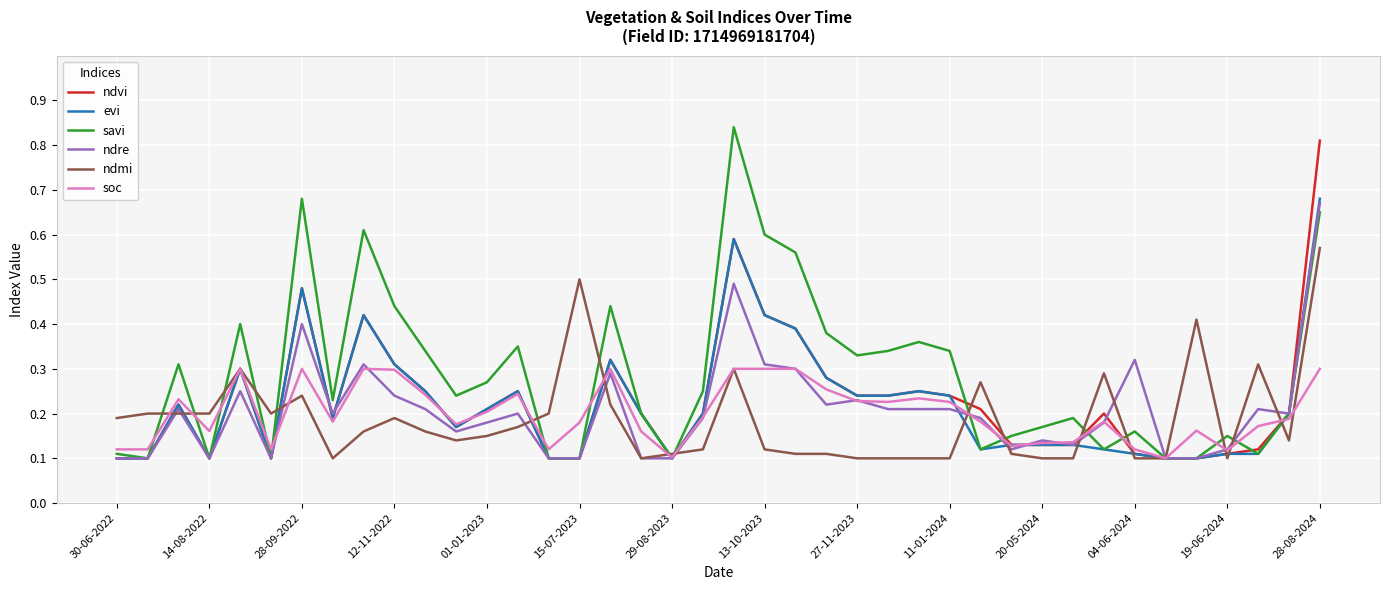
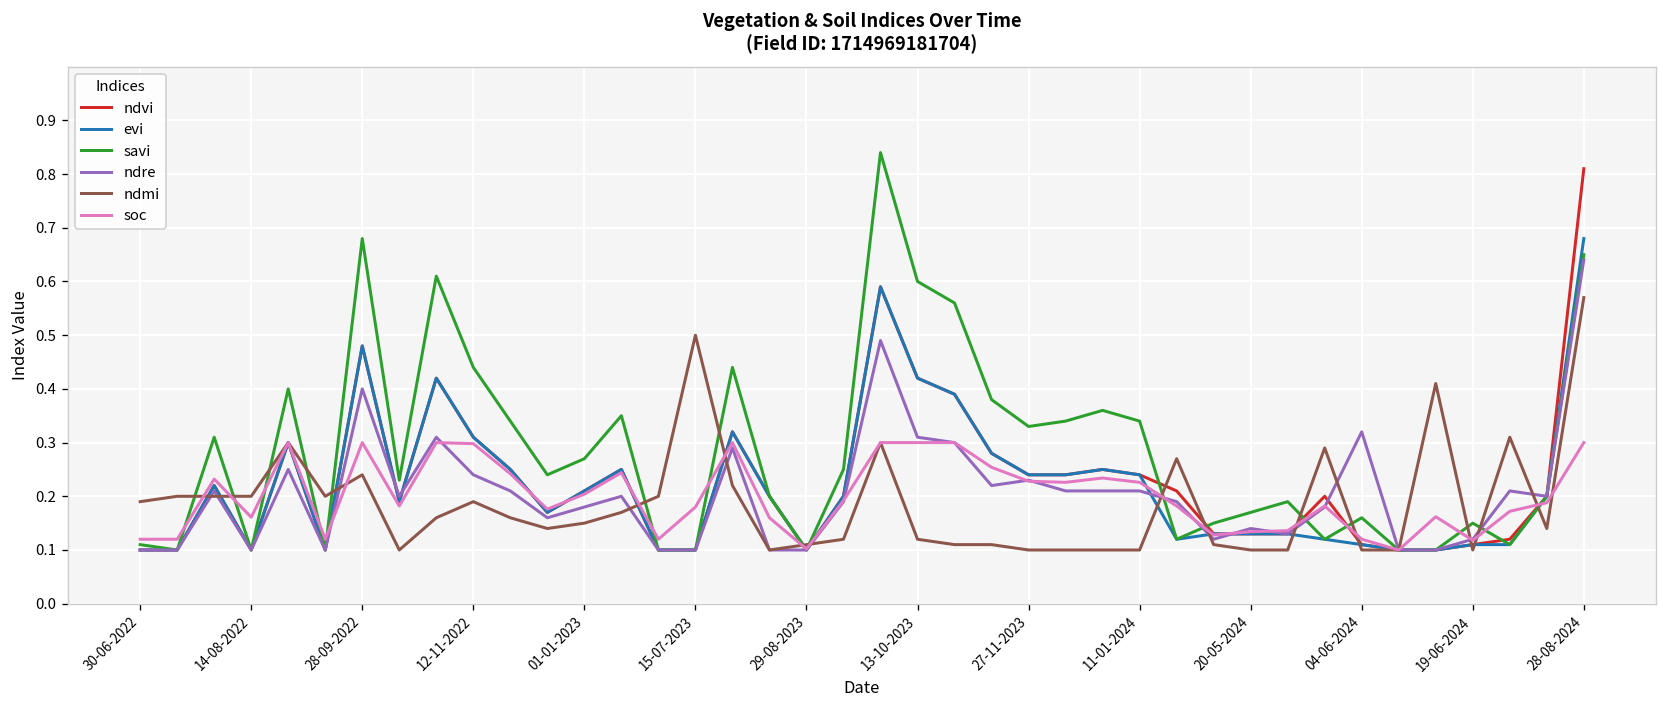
ndre, 28-08-2024: 0.67 -> 0.64
